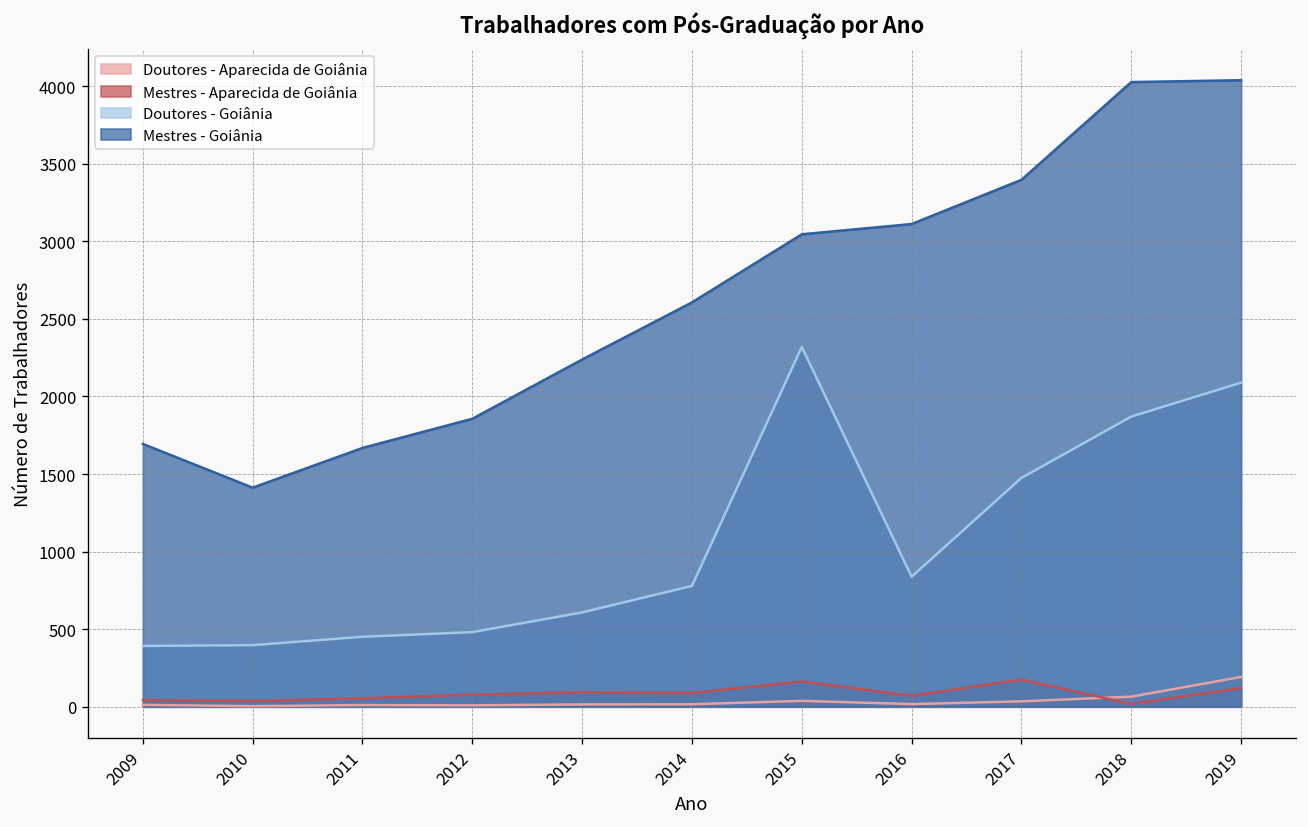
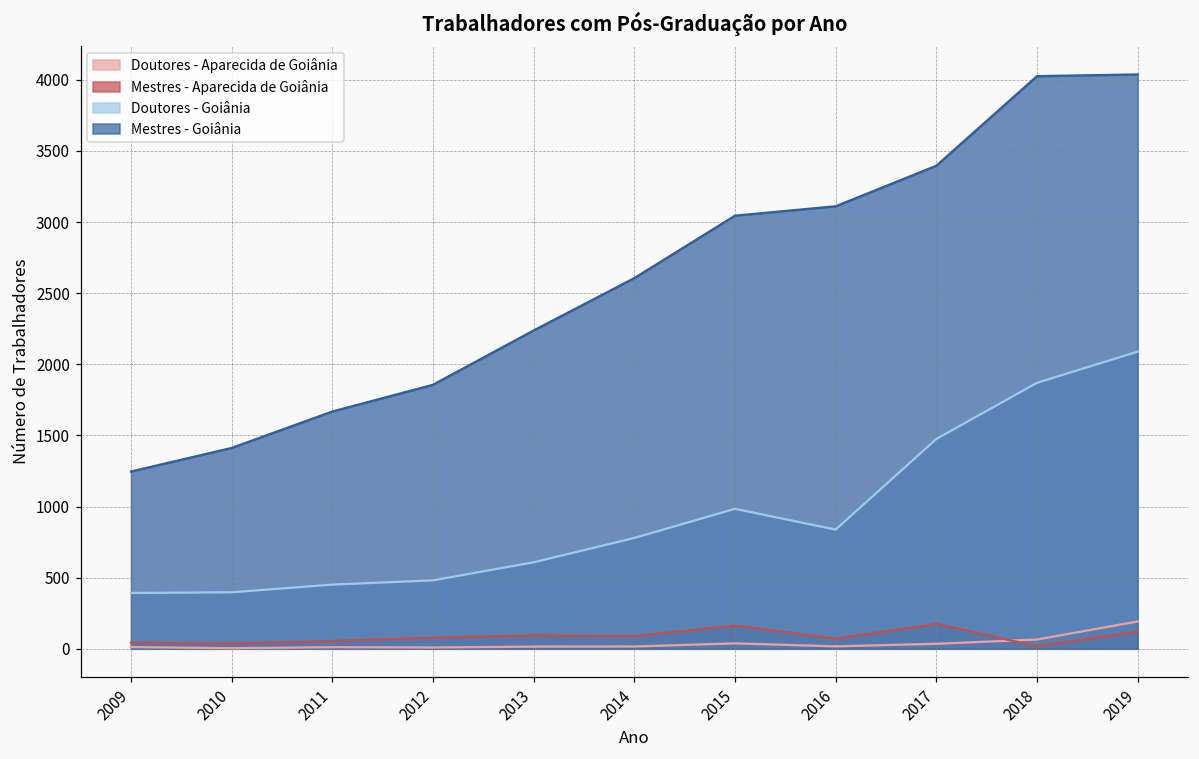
Mestres - Goiânia, 2009: 1690 -> 1250
Doutores - Goiânia, 2015: 2320 -> 980
